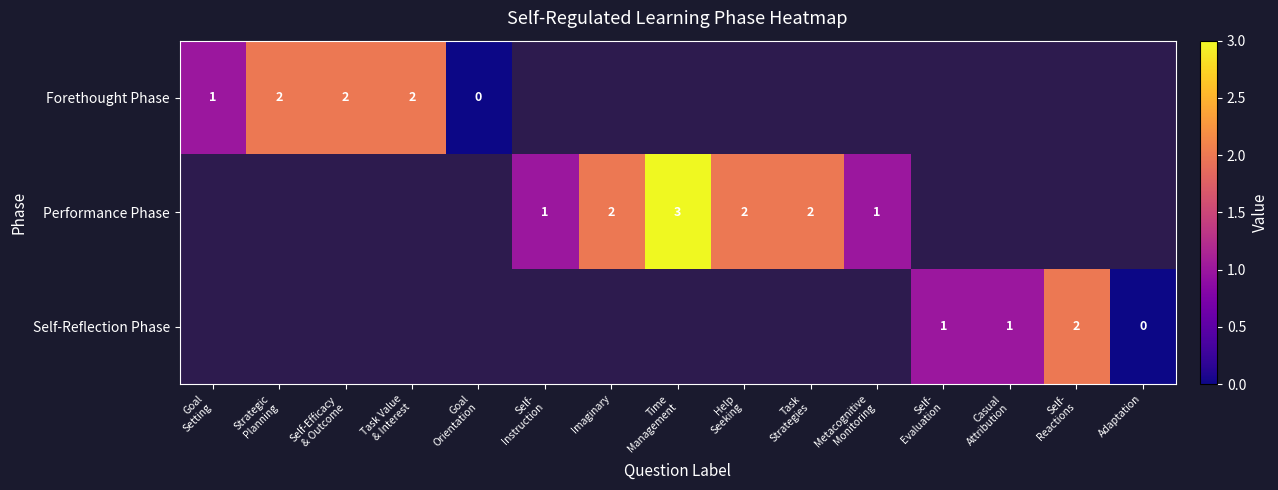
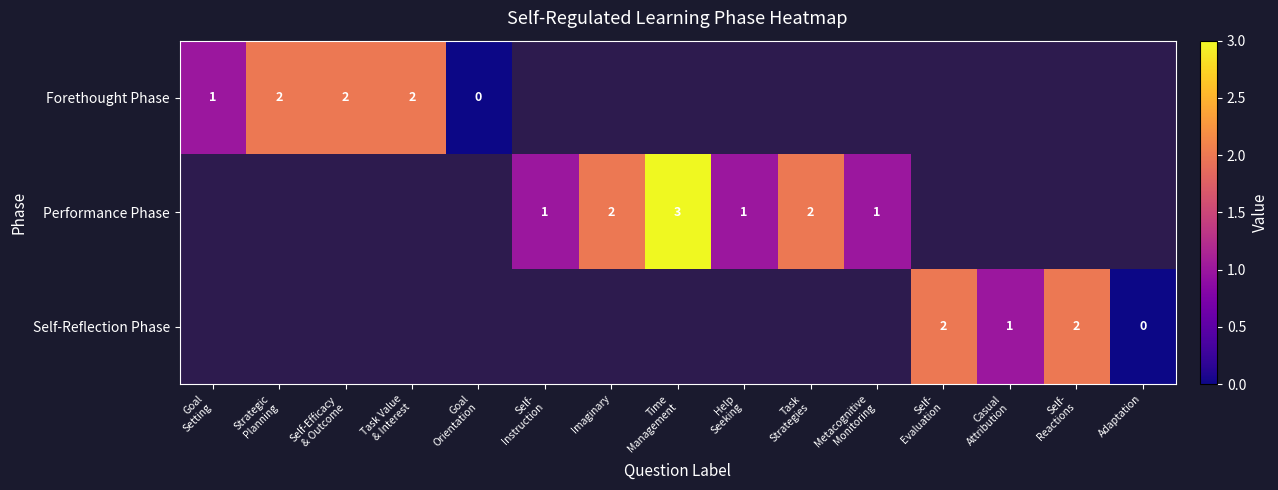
Performance Phase, Help Seeking: 2 -> 1
Self-Reflection Phase, Self- Evaluation: 1 -> 2
